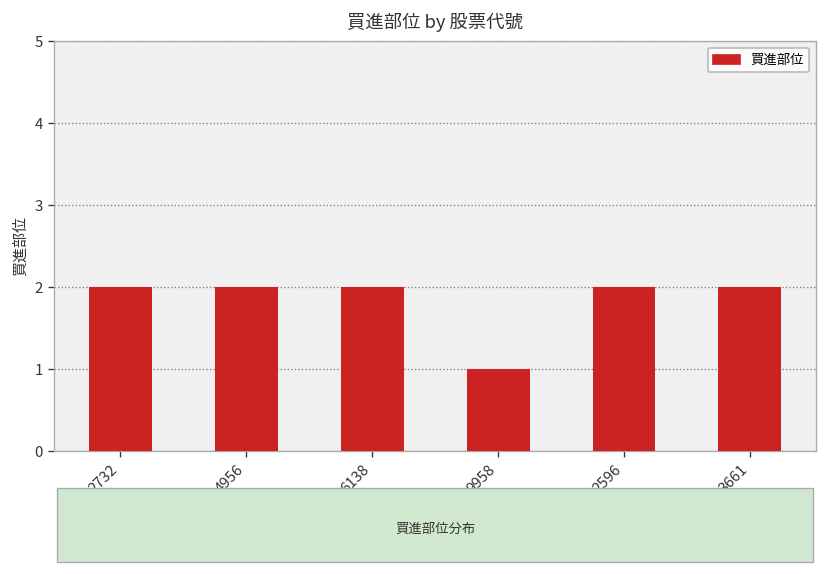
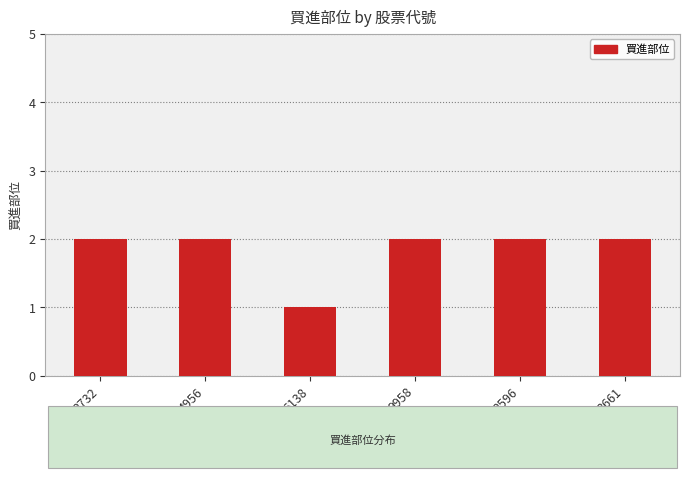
6138: 2 -> 1
9958: 1 -> 2
